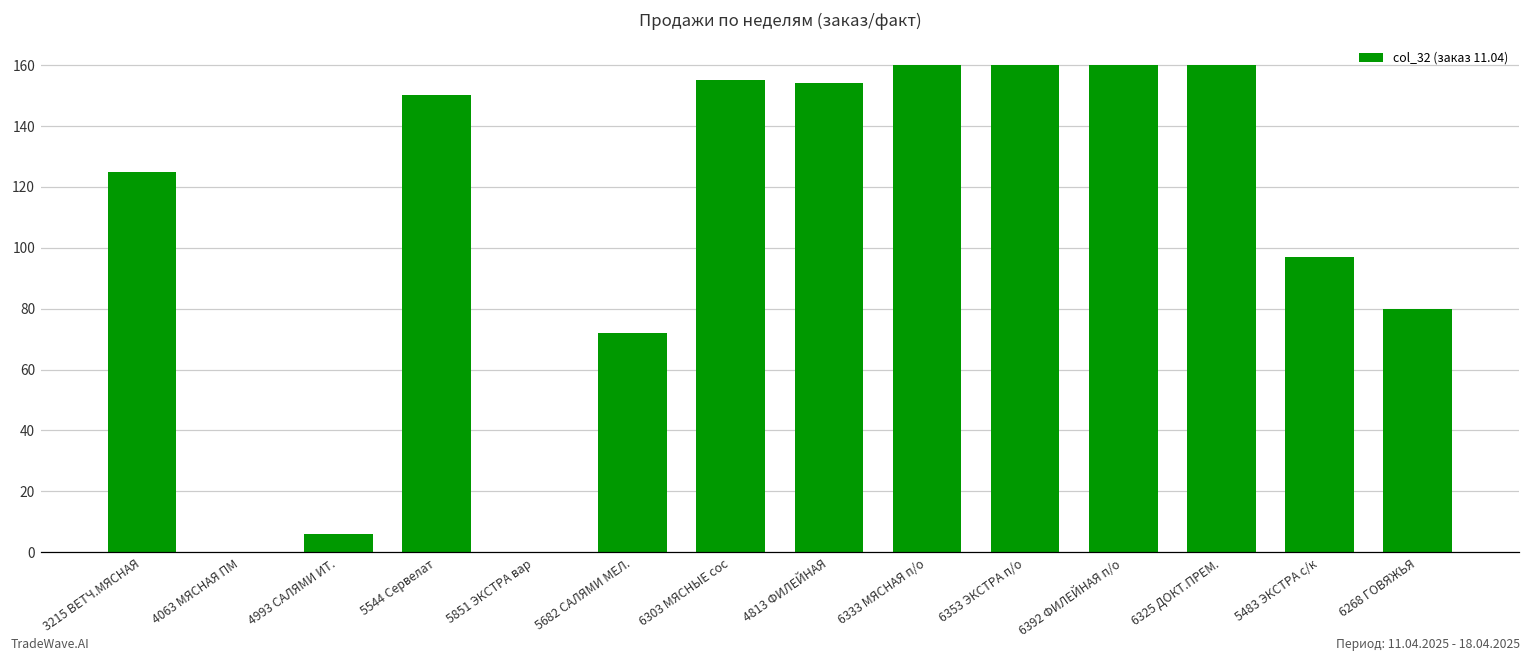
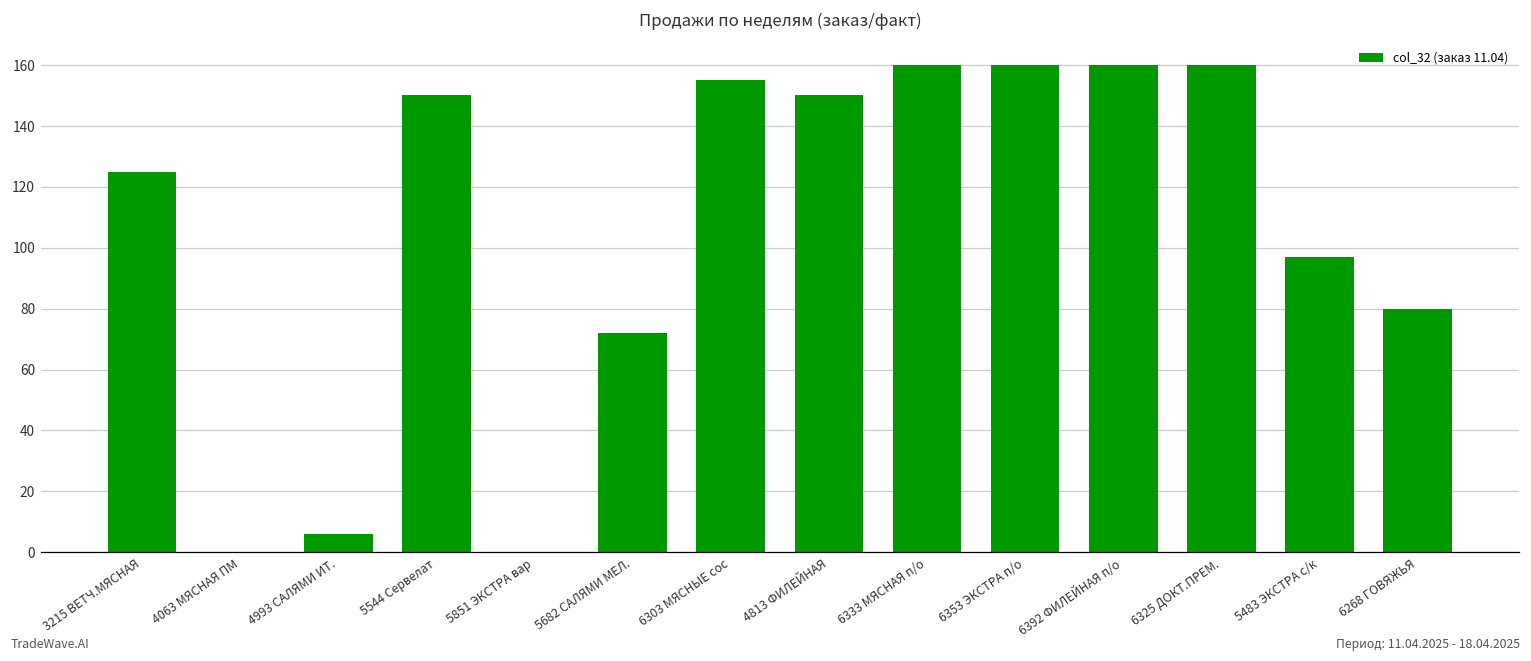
4813 ФИЛЕЙНАЯ: 154 -> 150
